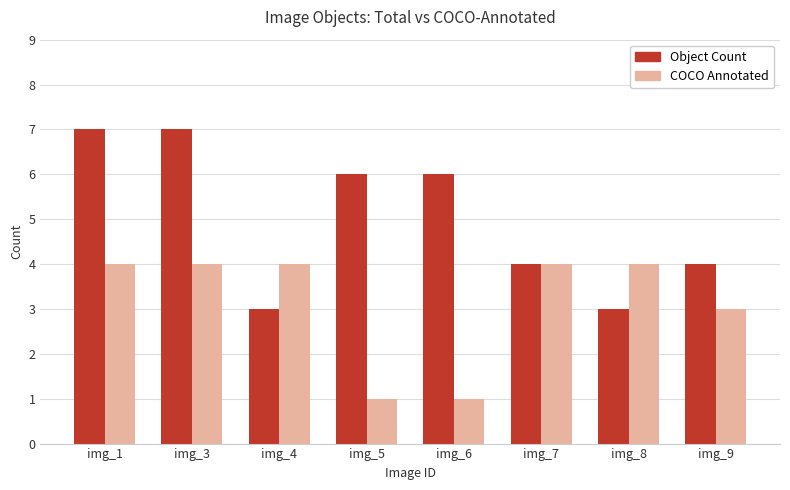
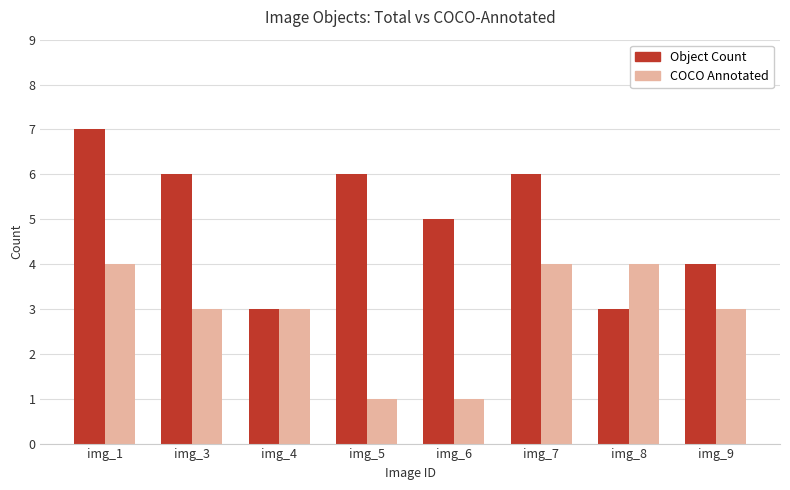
Object Count, img_3: 7 -> 6
COCO Annotated, img_3: 4 -> 3
COCO Annotated, img_4: 4 -> 3
Object Count, img_6: 6 -> 5
Object Count, img_7: 4 -> 6
